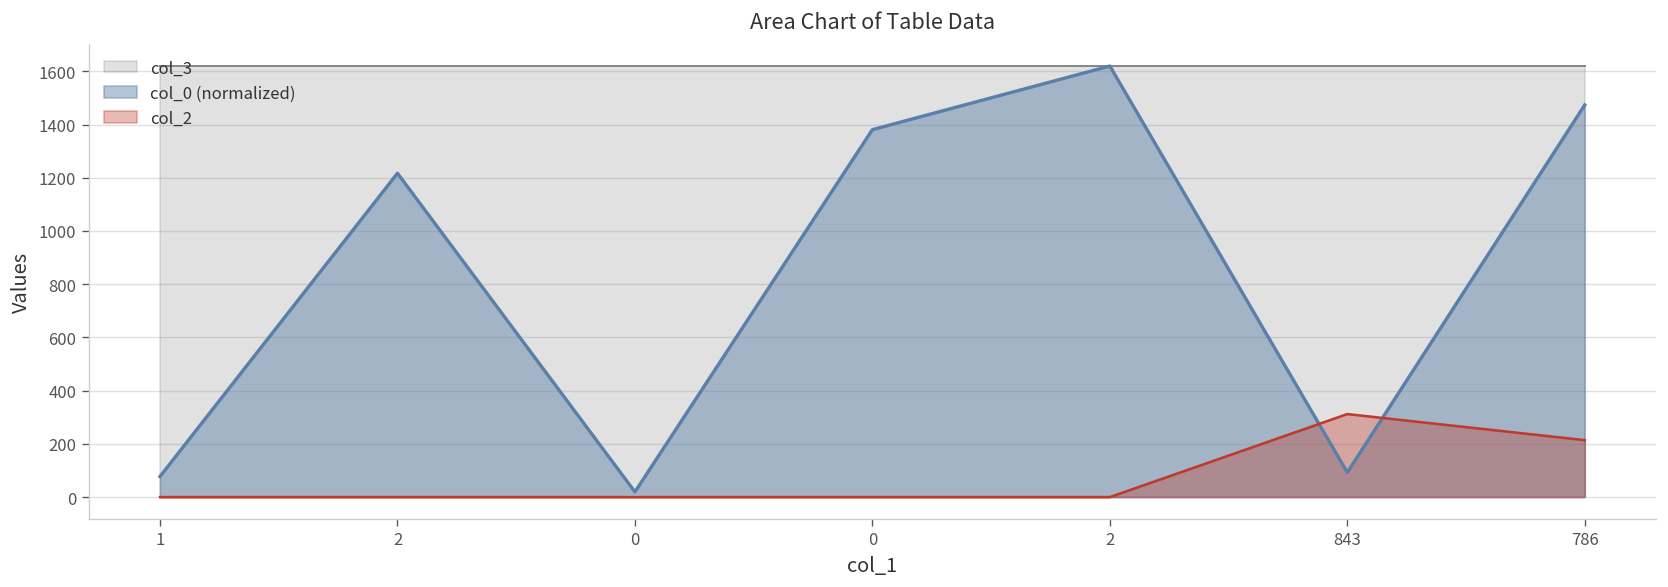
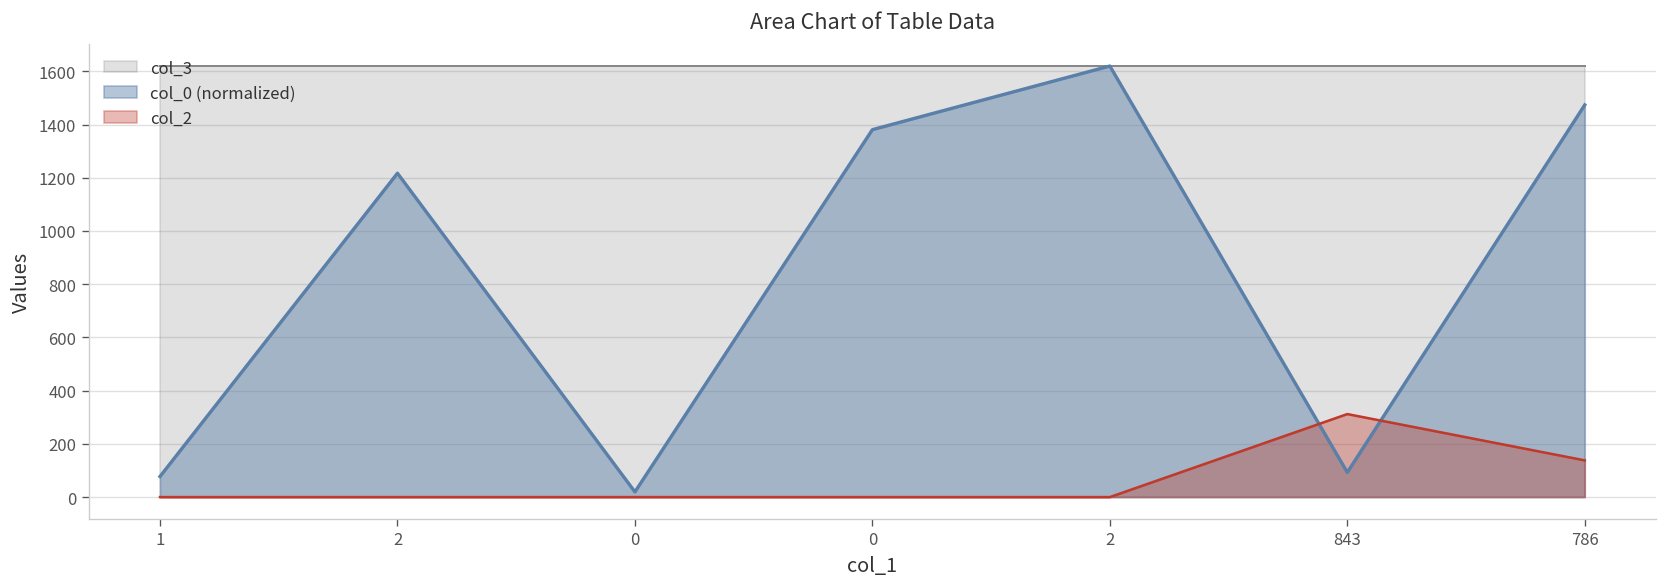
col_2, 786: 210 -> 140
